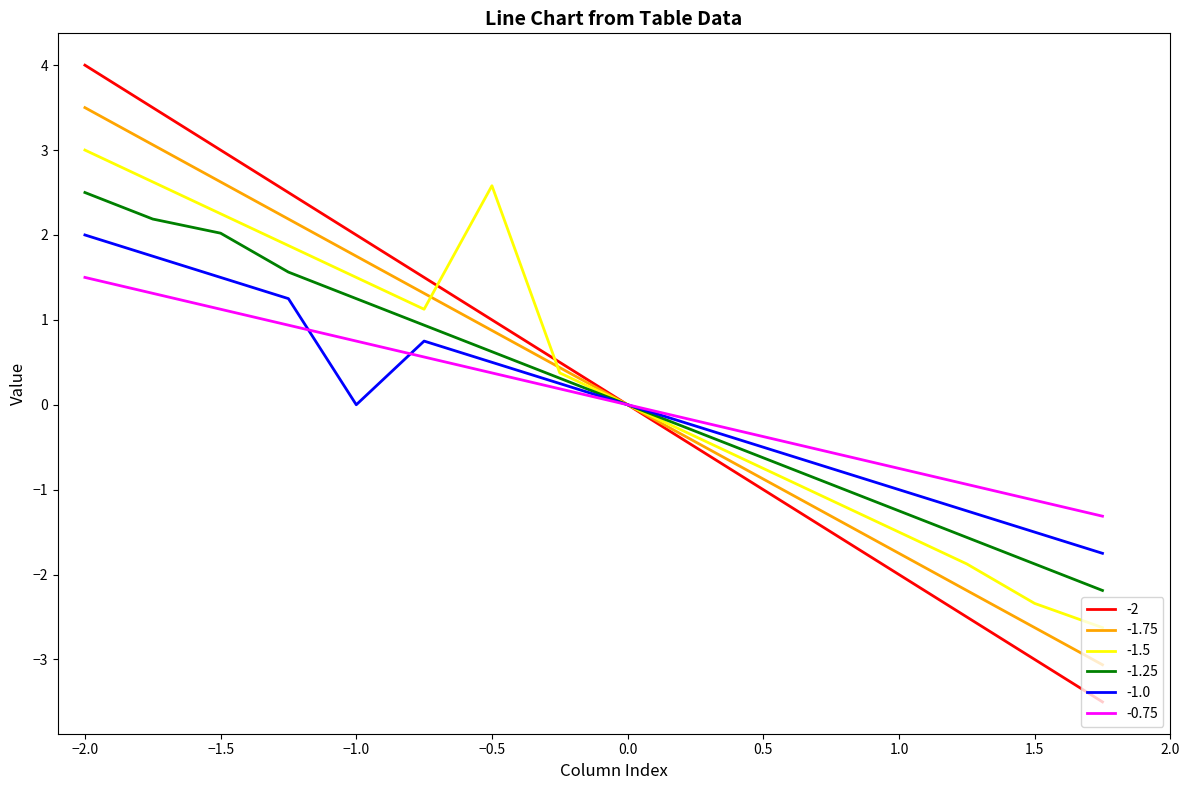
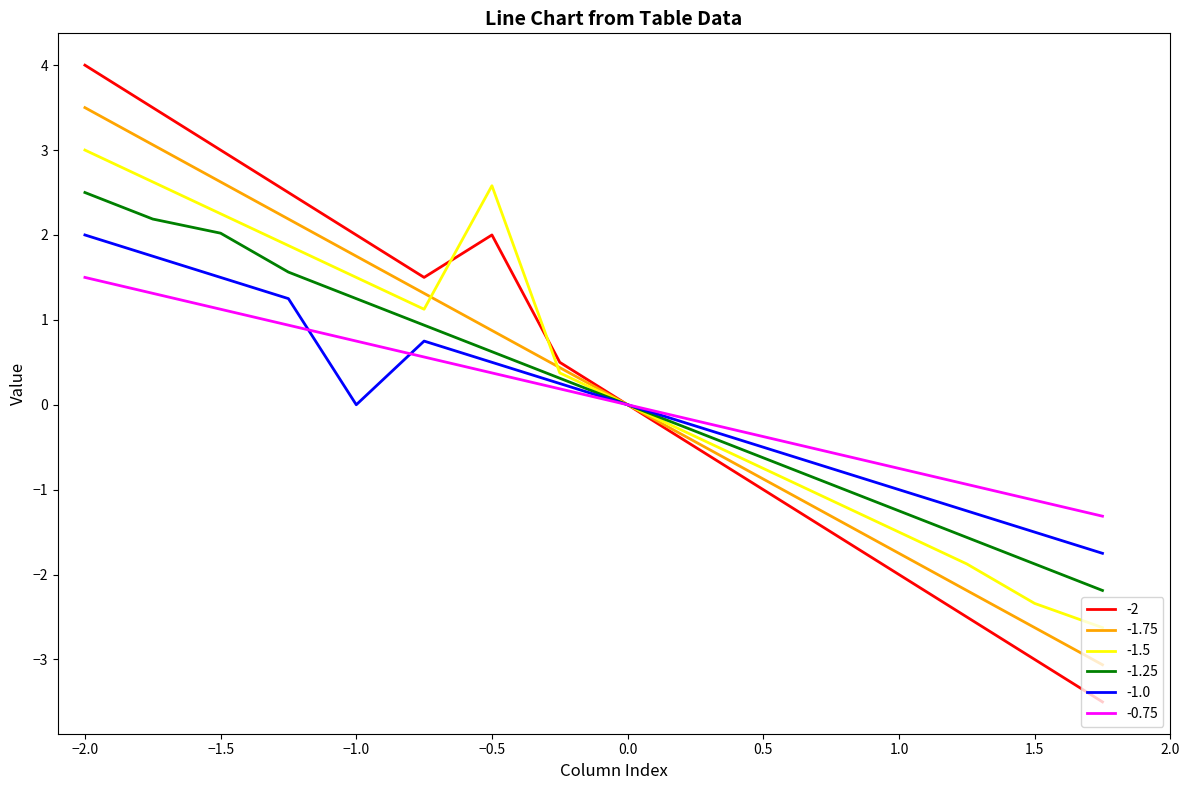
-2, −0.5: 1 -> 2
